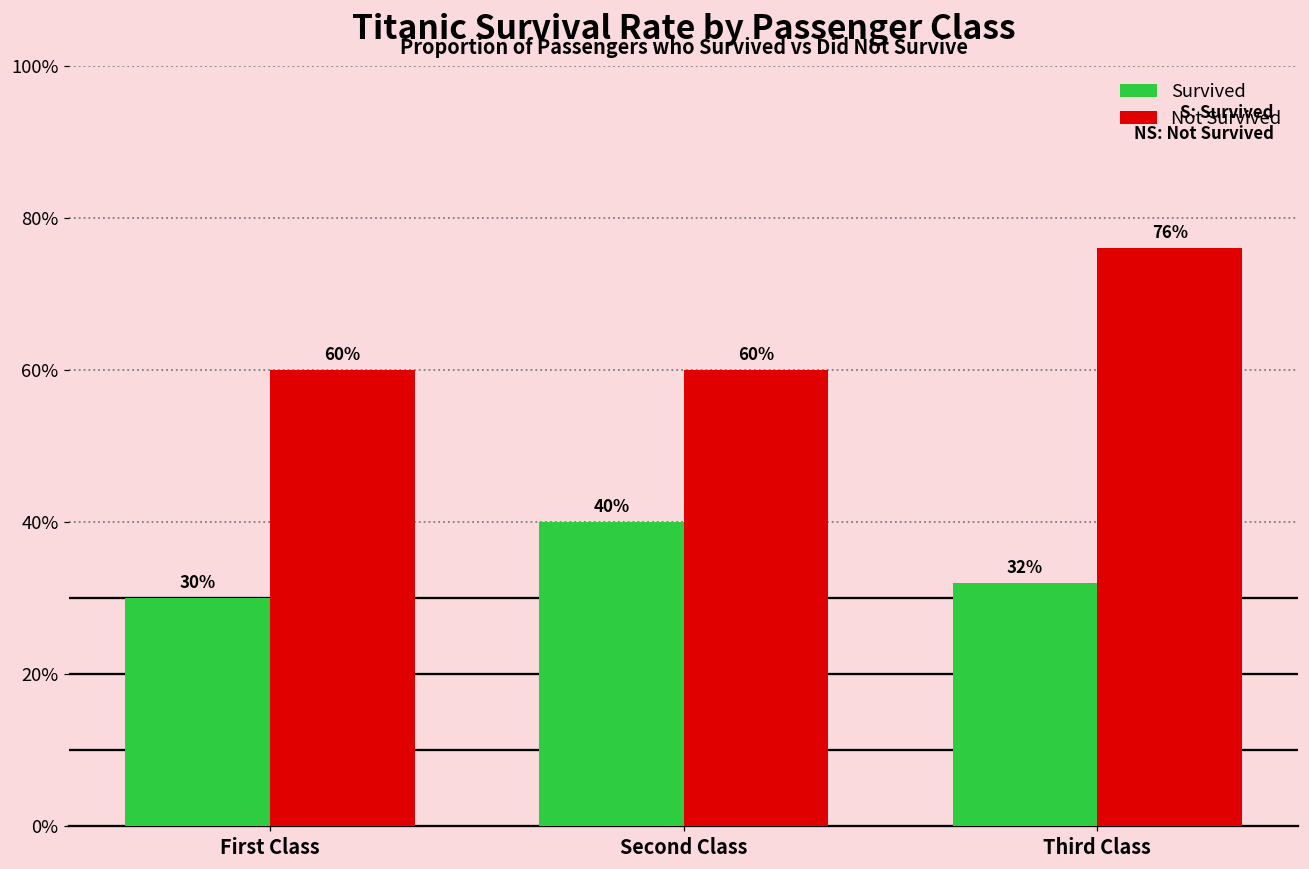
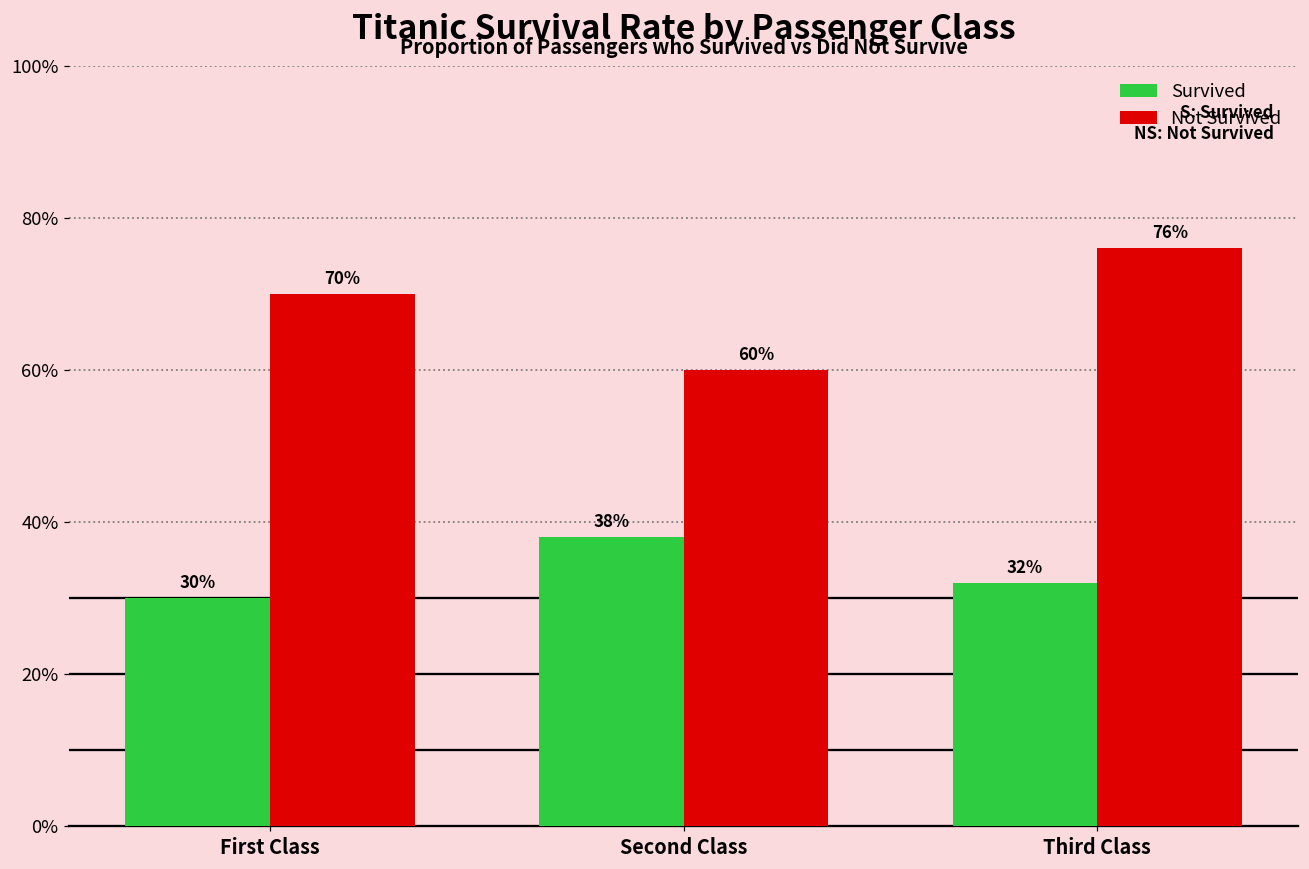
Not Survived, First Class: 60% -> 70%
Survived, Second Class: 40% -> 38%
